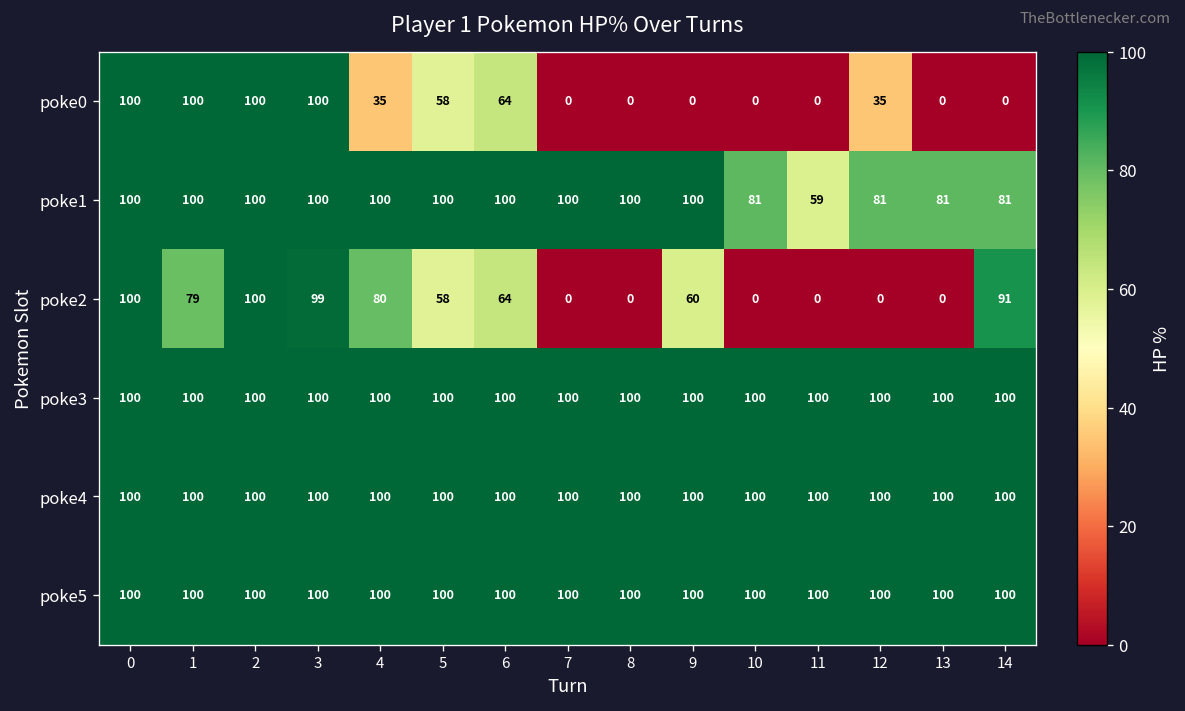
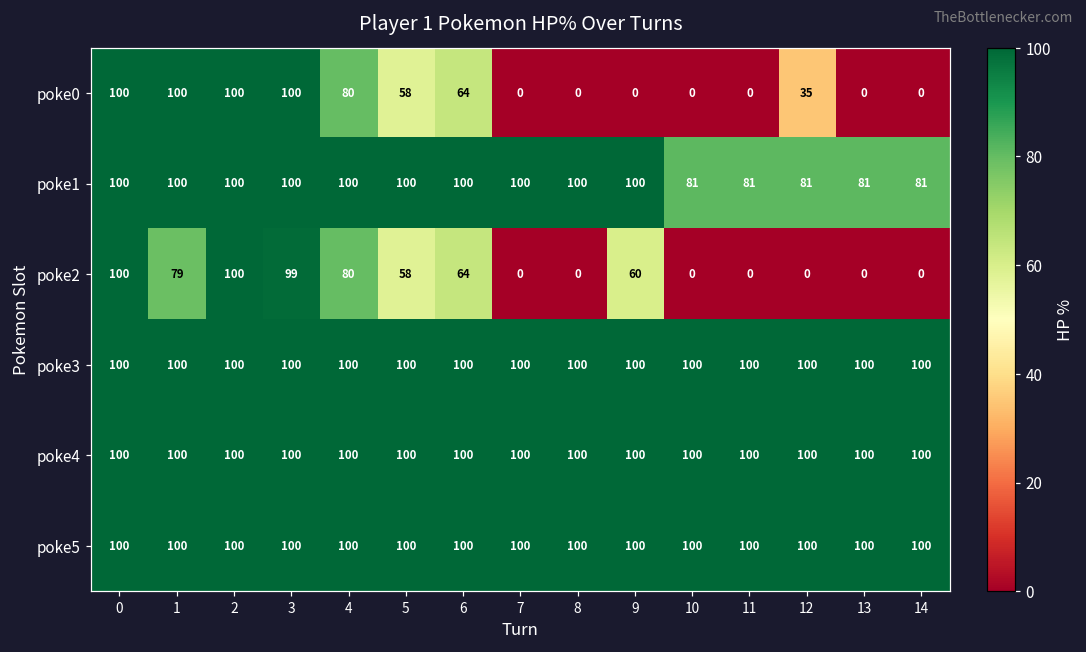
poke0, 4: 35 -> 80
poke1, 11: 59 -> 81
poke2, 14: 91 -> 0
